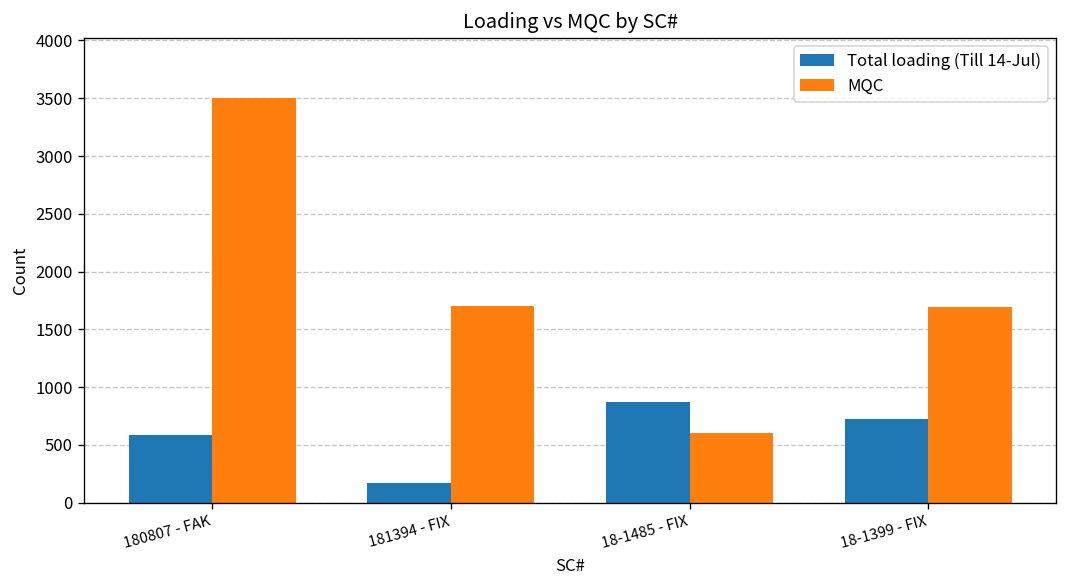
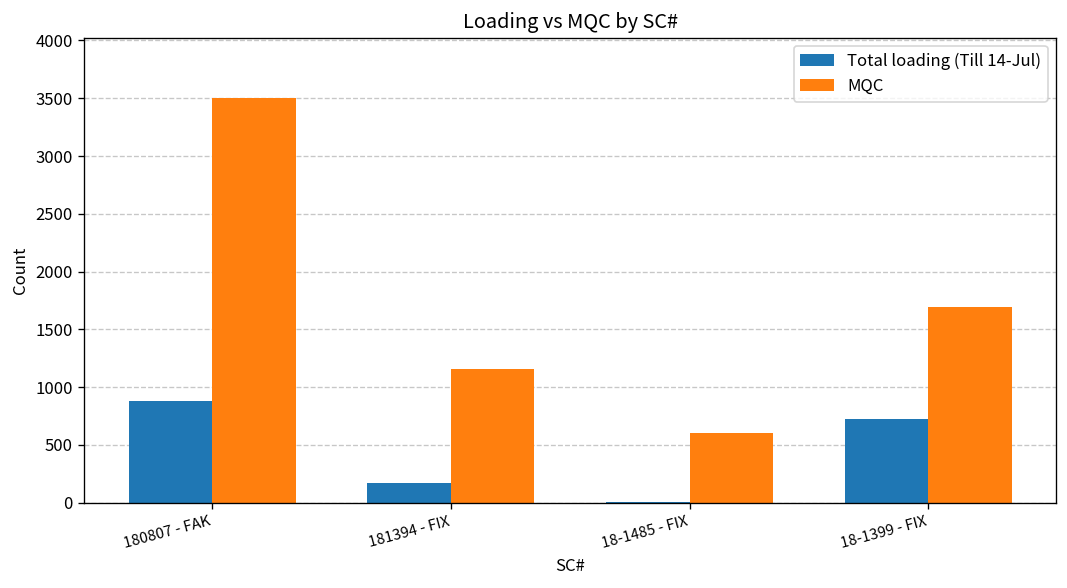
Total loading (Till 14-Jul), 180807 - FAK: 600 -> 900
MQC, 181394 - FIX: 1700 -> 1200
Total loading (Till 14-Jul), 18-1485 - FIX: 900 -> 0
